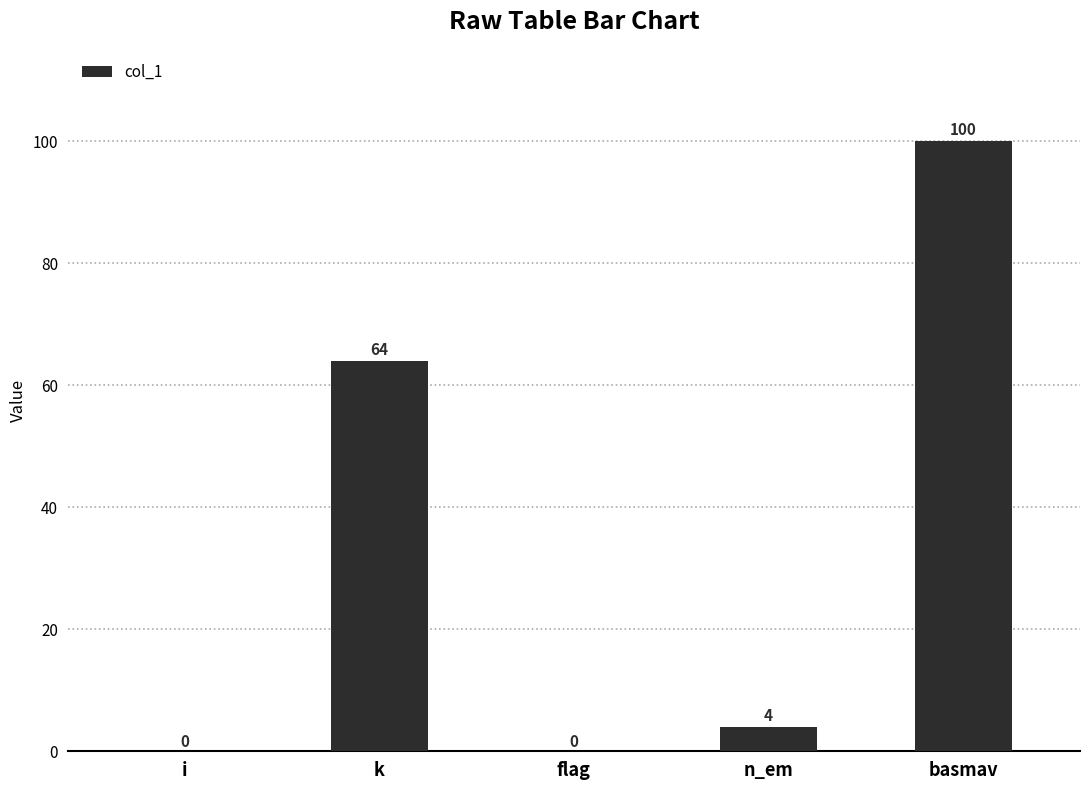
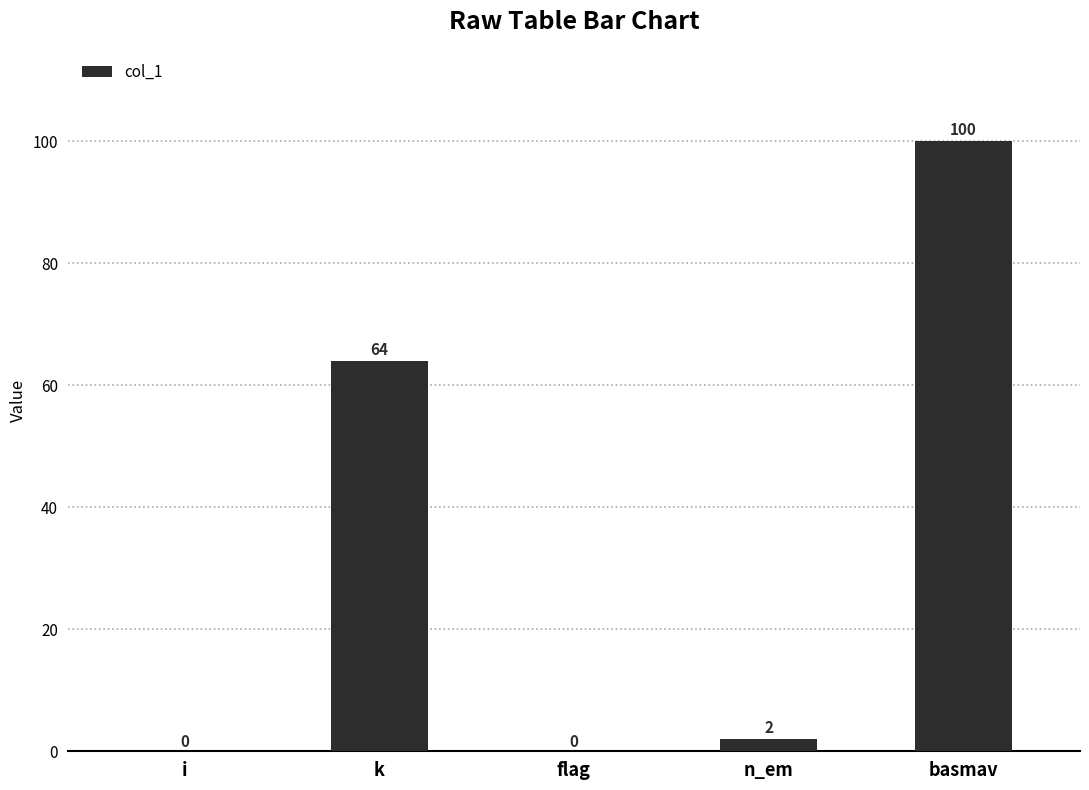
n_em: 4 -> 2
